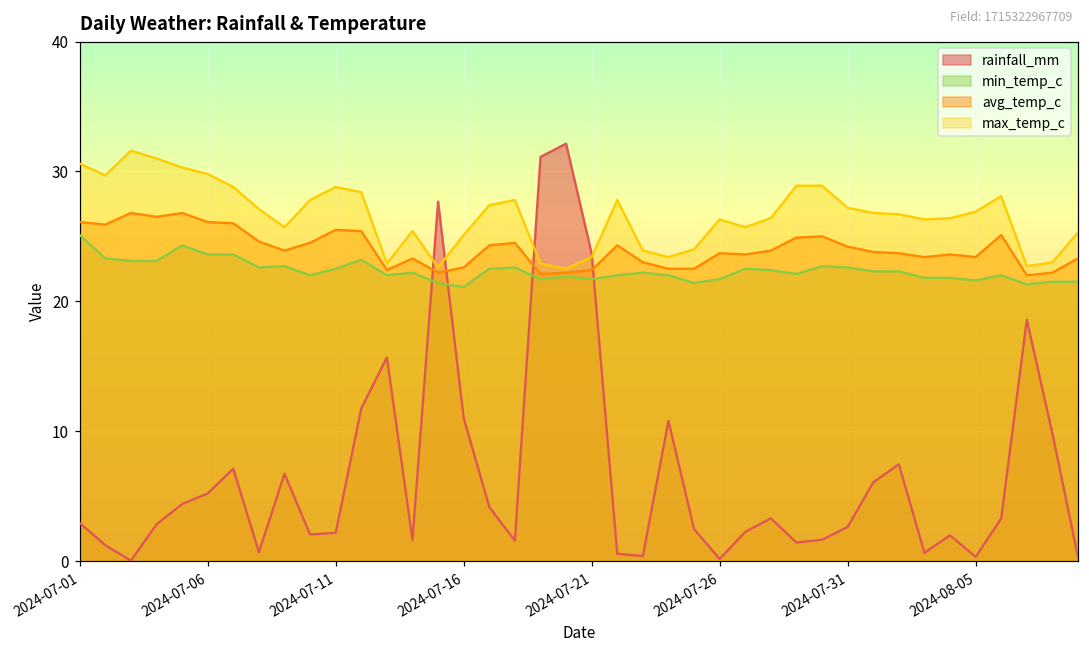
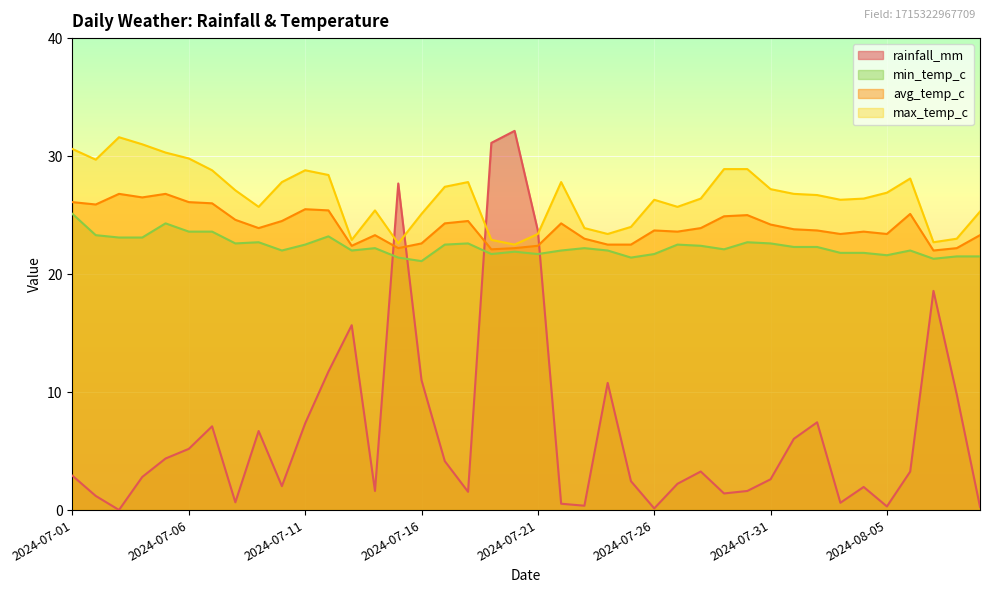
rainfall_mm, 2024-07-11: 2.2 -> 7.4
